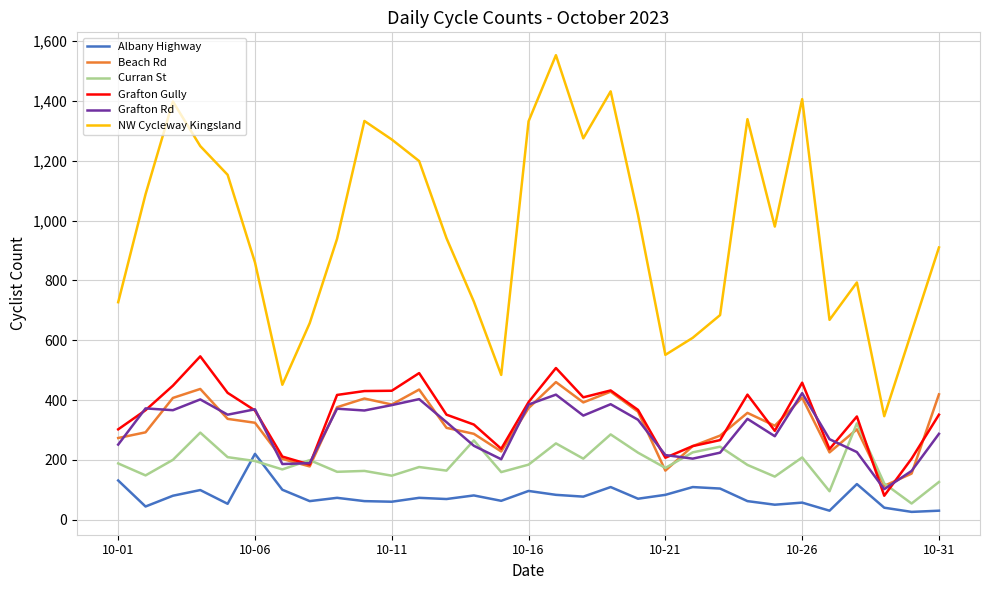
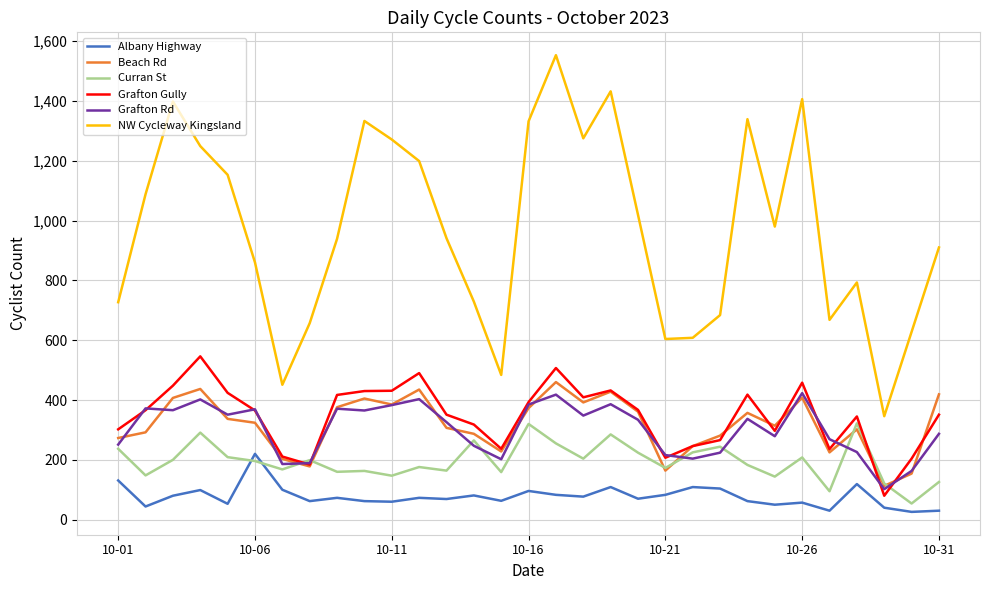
Curran St, 10-01: 190 -> 240
Curran St, 10-16: 180 -> 320
NW Cycleway Kingsland, 10-21: 550 -> 600
